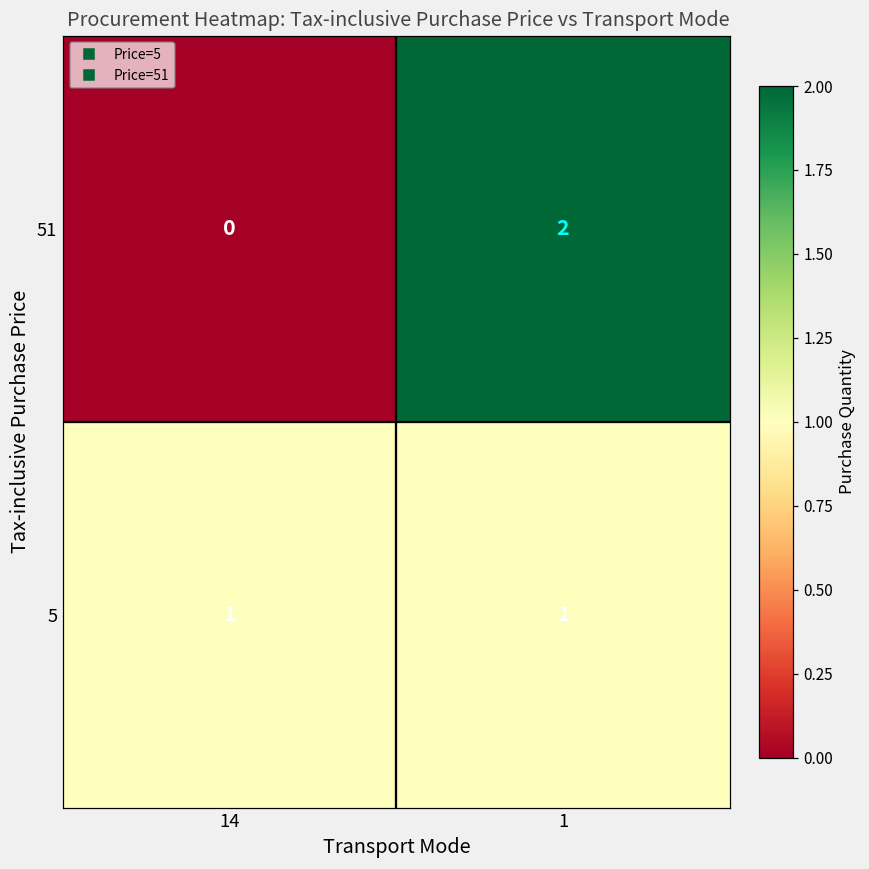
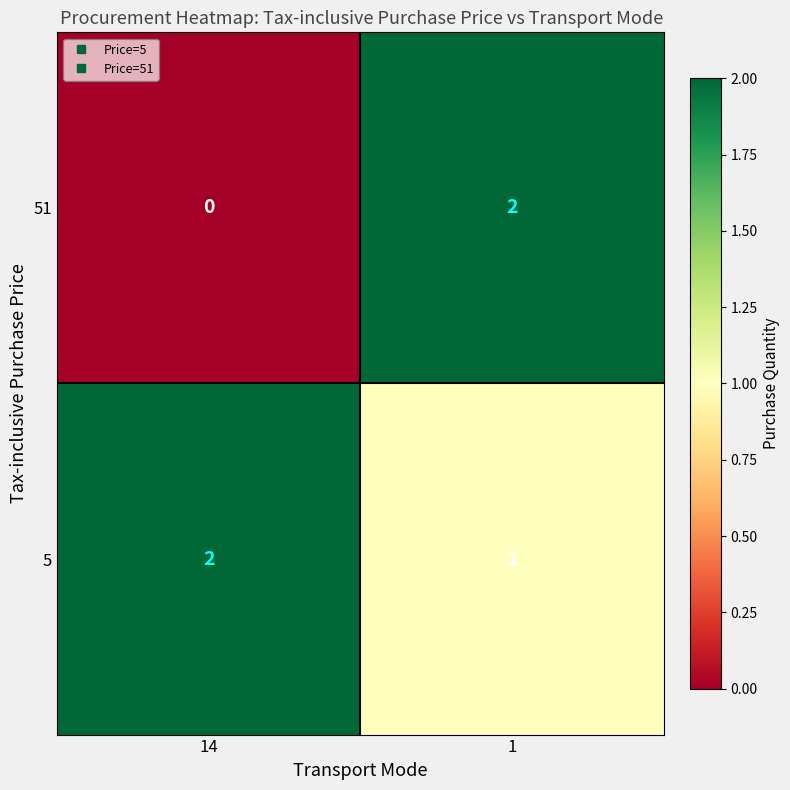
5, 14: 1 -> 2
